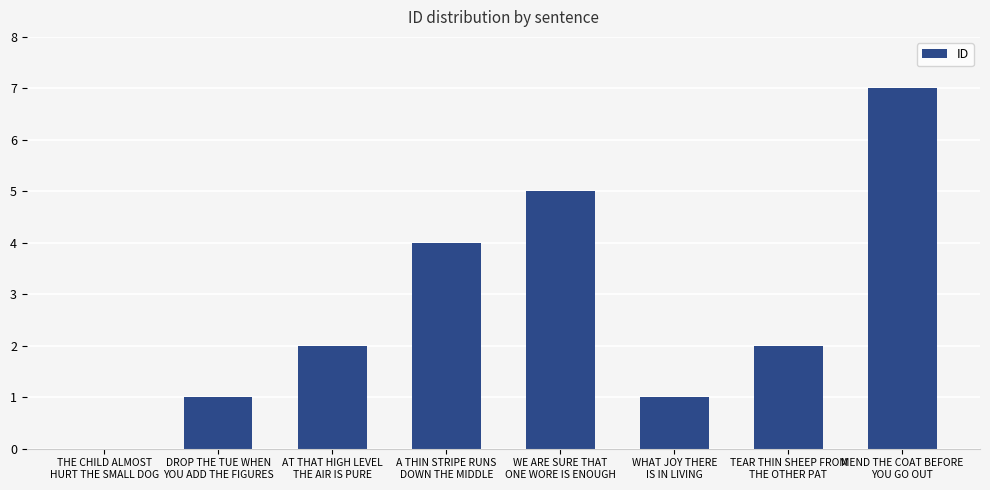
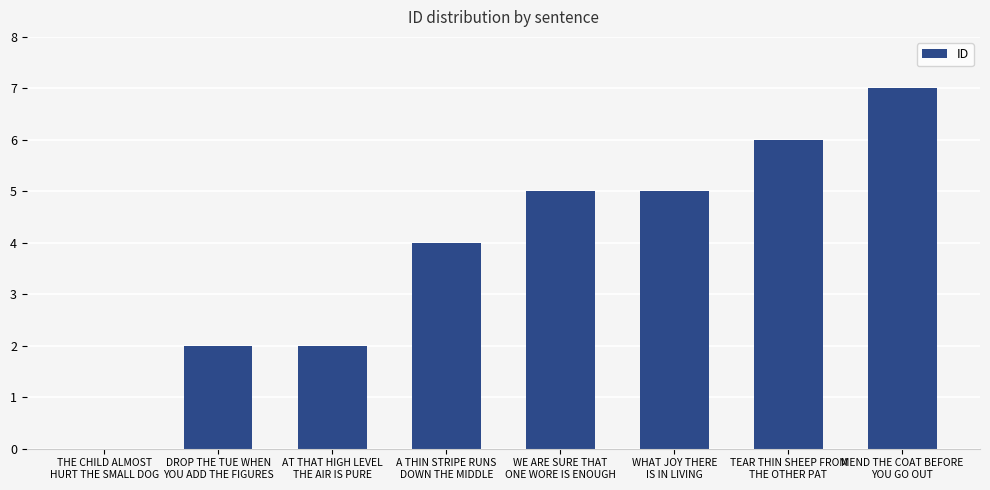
DROP THE TUE WHEN YOU ADD THE FIGURES: 1 -> 2
WHAT JOY THERE IS IN LIVING: 1 -> 5
TEAR THIN SHEEP FROM THE OTHER PAT: 2 -> 6
